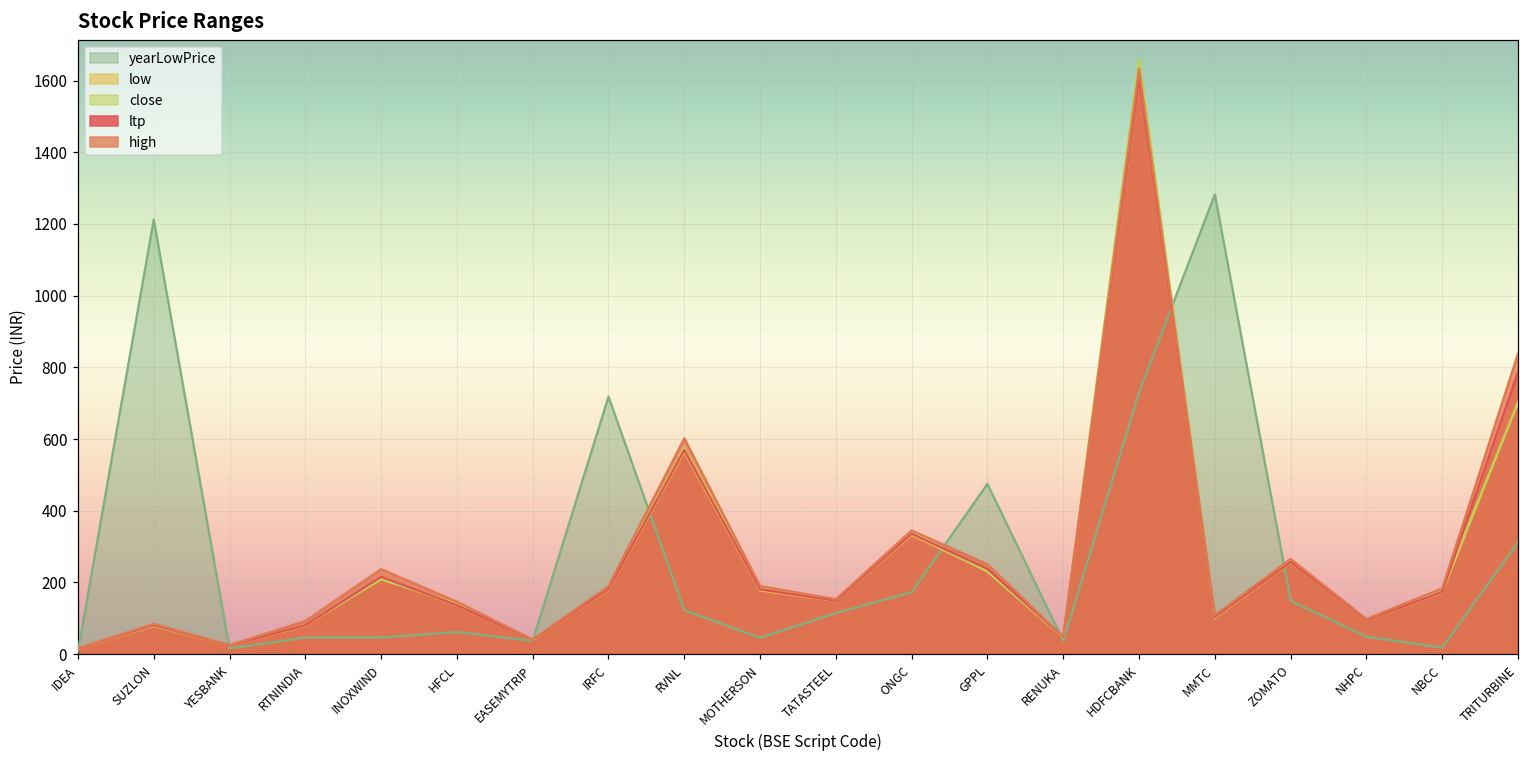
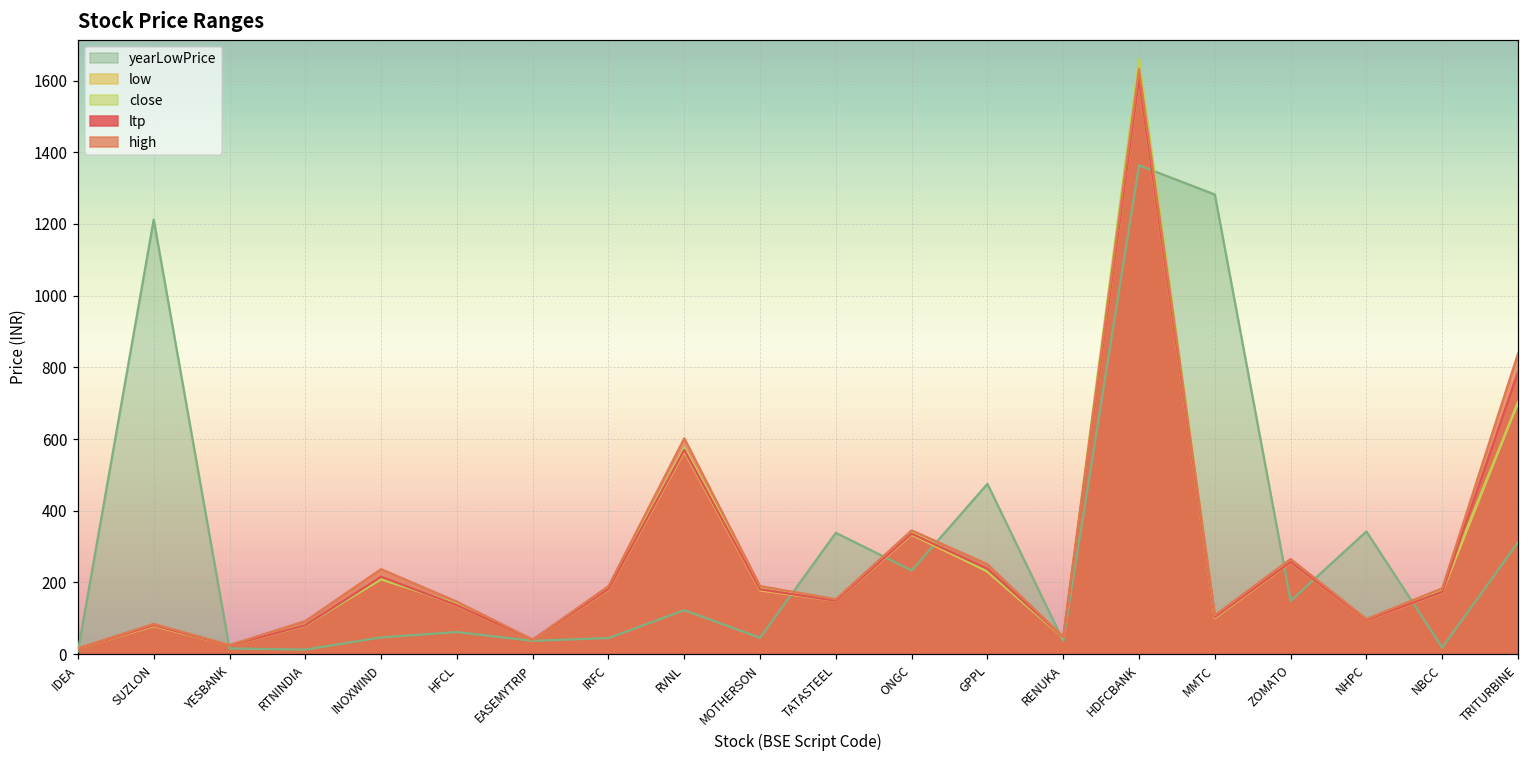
yearLowPrice, RTNINDIA: 50 -> 10
yearLowPrice, IRFC: 720 -> 40
yearLowPrice, TATASTEEL: 110 -> 340
yearLowPrice, ONGC: 170 -> 230
yearLowPrice, HDFCBANK: 730 -> 1360
yearLowPrice, NHPC: 50 -> 340
